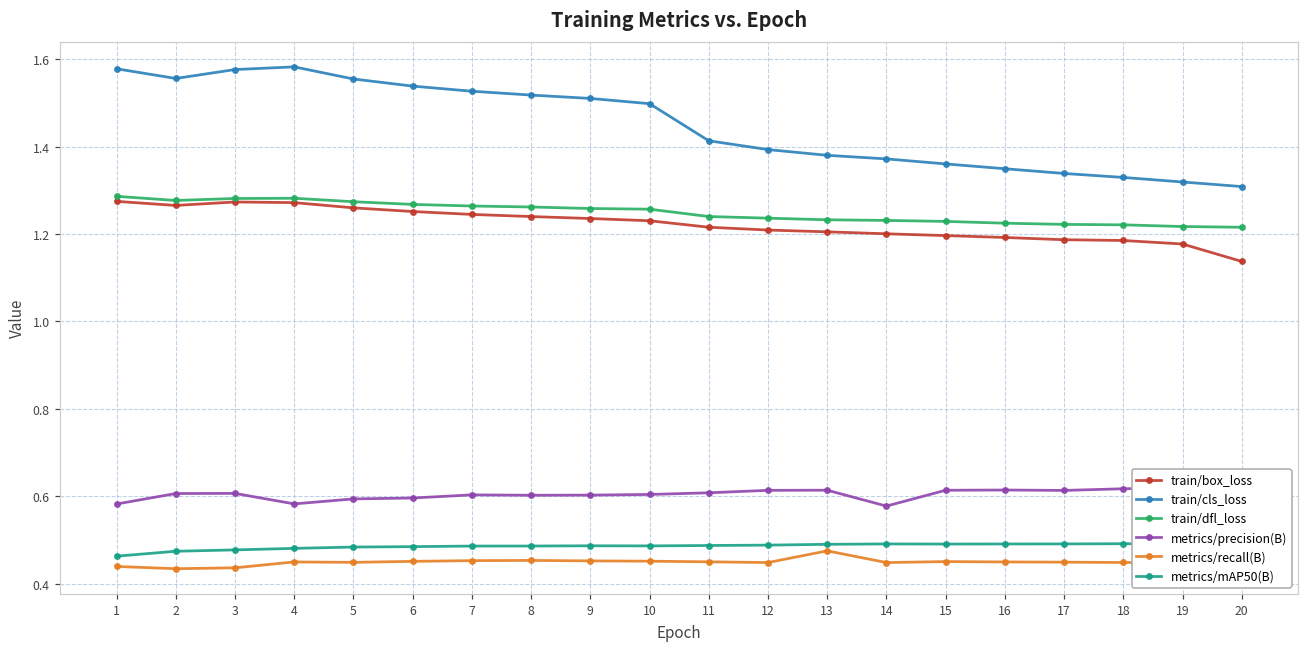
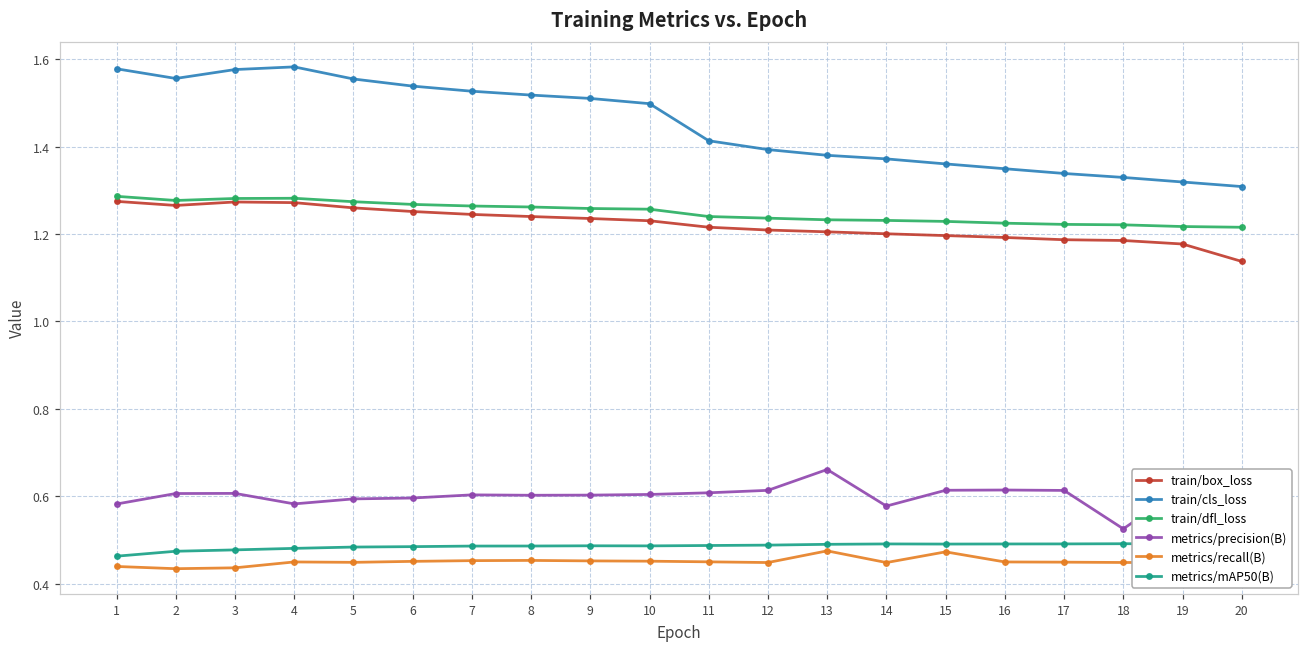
metrics/precision(B), 13: 0.61 -> 0.66
metrics/recall(B), 15: 0.45 -> 0.47
metrics/precision(B), 18: 0.62 -> 0.53
